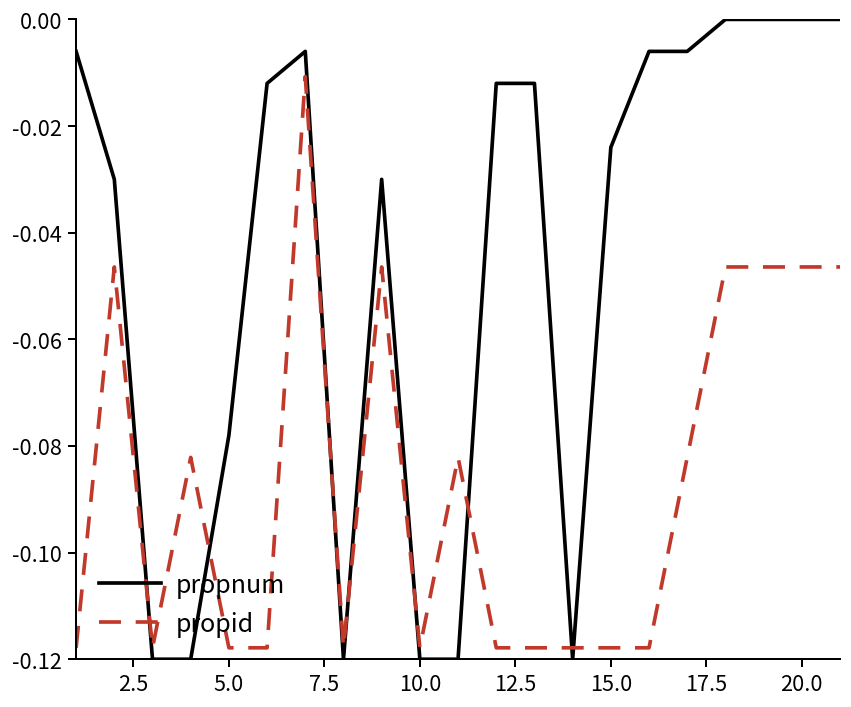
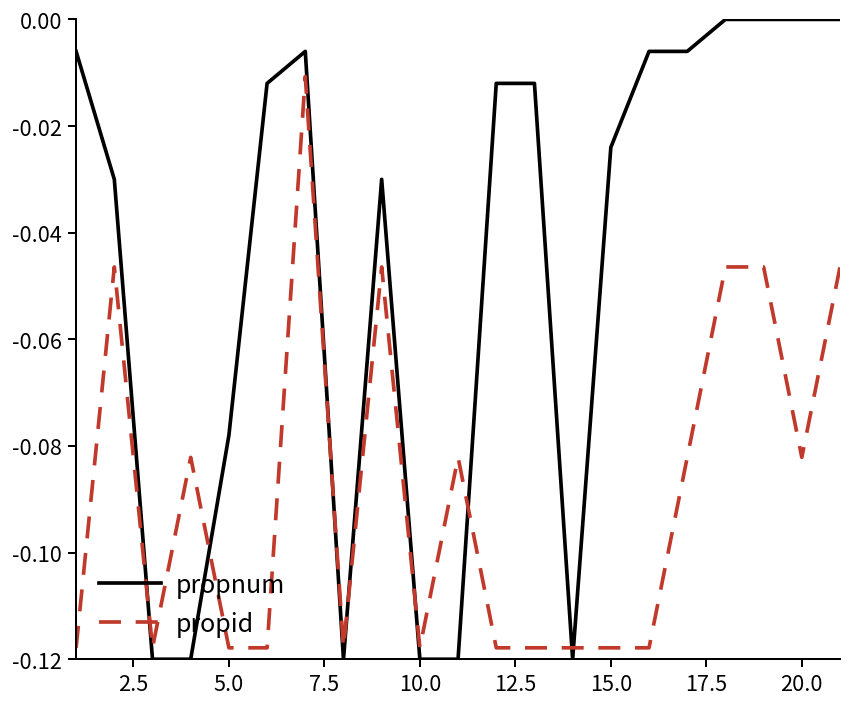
propid, 20.0: -0.046 -> -0.082
